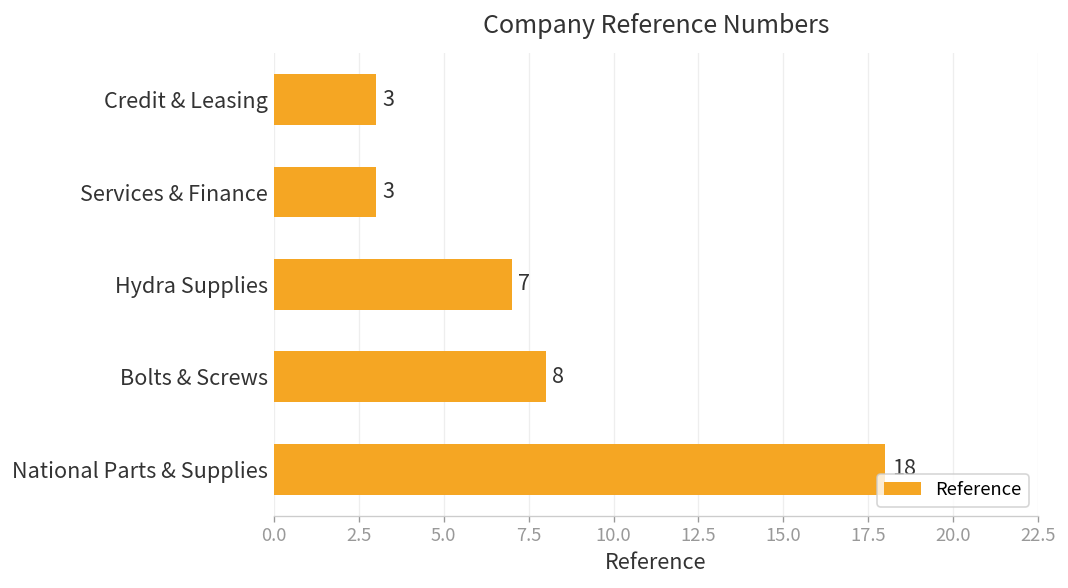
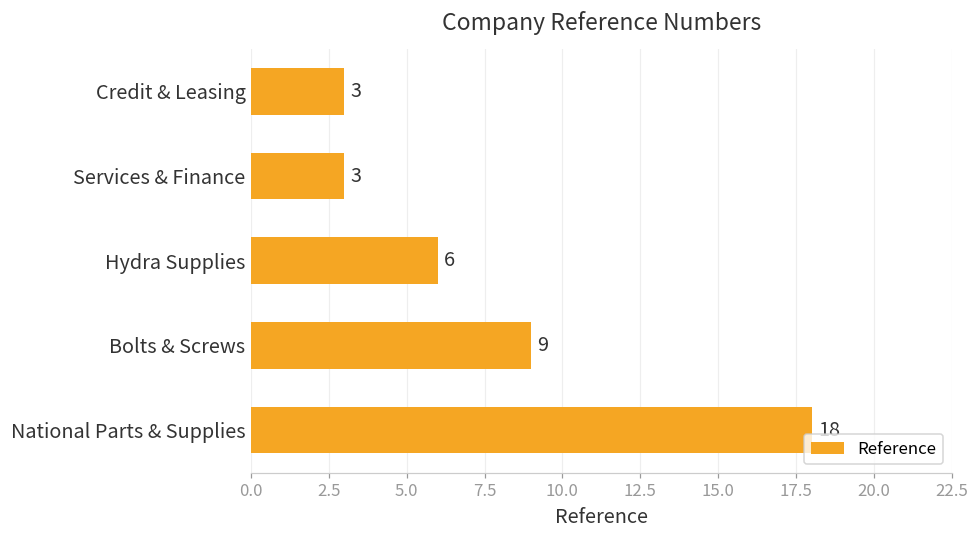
Hydra Supplies: 7 -> 6
Bolts & Screws: 8 -> 9
